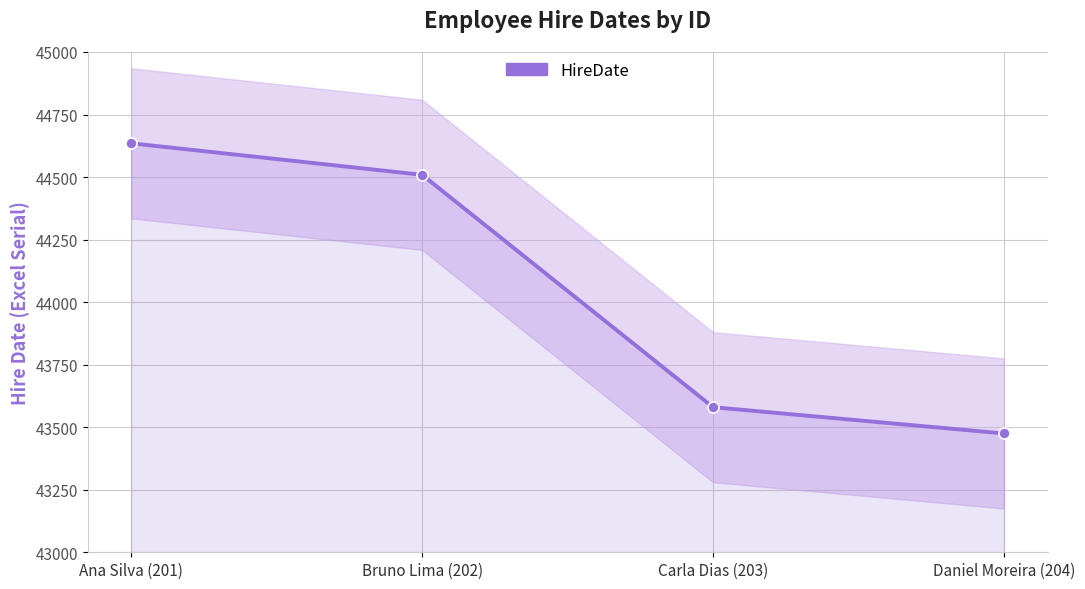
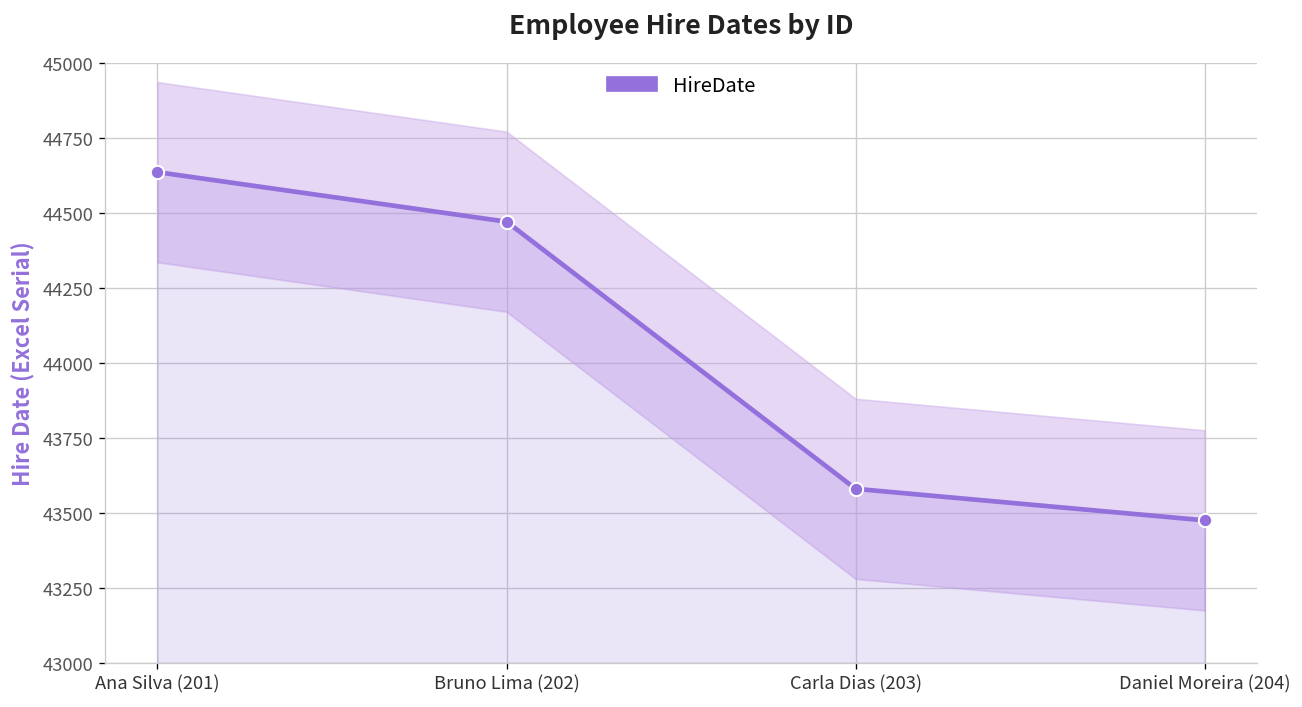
HireDate, Bruno Lima (202): 44510 -> 44470
